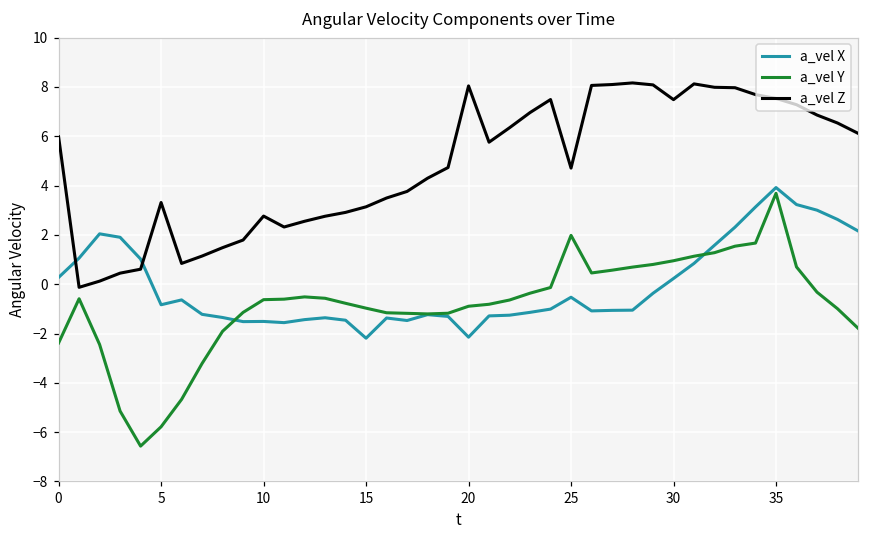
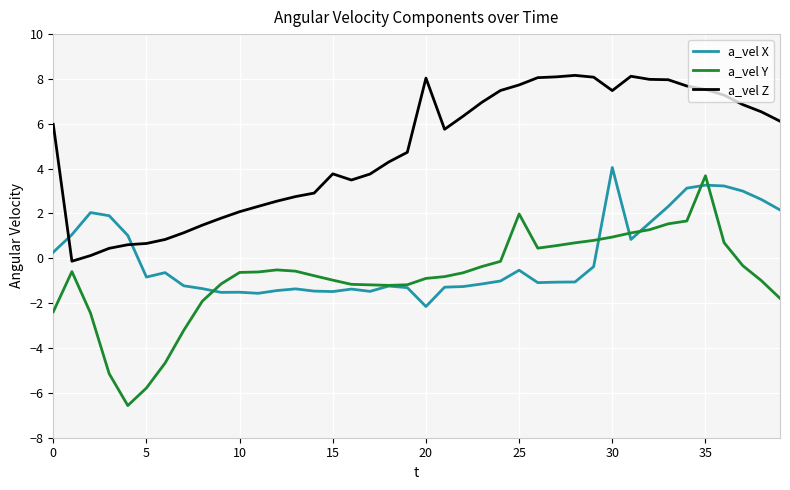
a_vel Z, 5: 3.3 -> 0.7
a_vel Z, 10: 2.8 -> 2.1
a_vel X, 15: -2.2 -> -1.5
a_vel Z, 15: 3.1 -> 3.8
a_vel Z, 25: 4.7 -> 7.7
a_vel X, 30: 0.2 -> 4.1
a_vel X, 35: 3.9 -> 3.3
